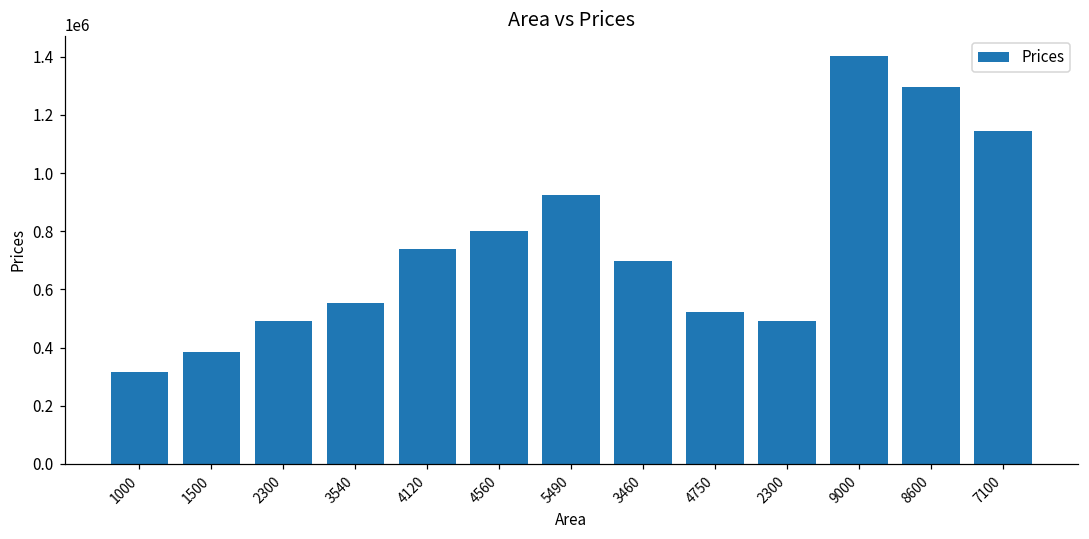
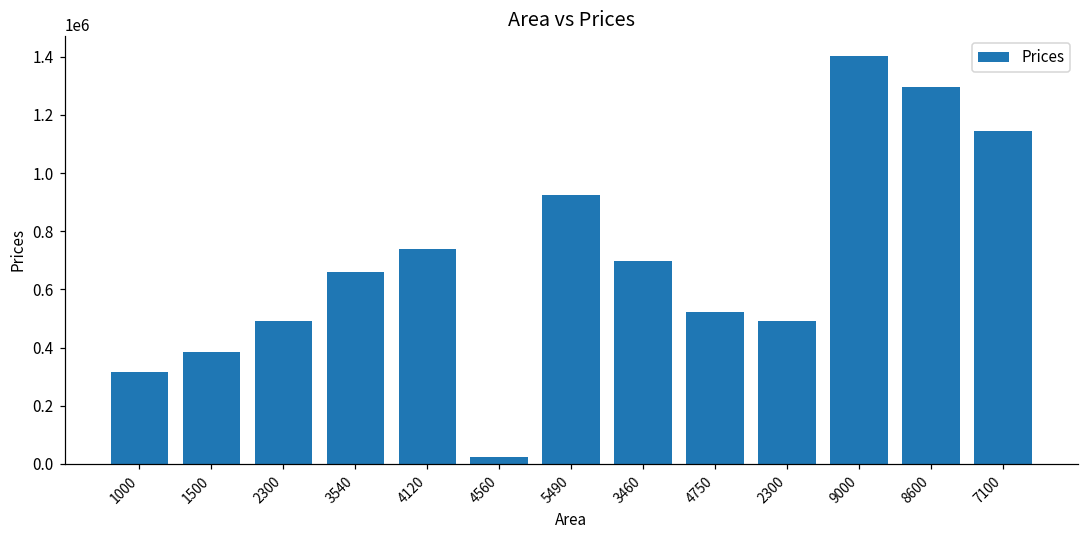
3540: 550000 -> 660000
4560: 800000 -> 30000
